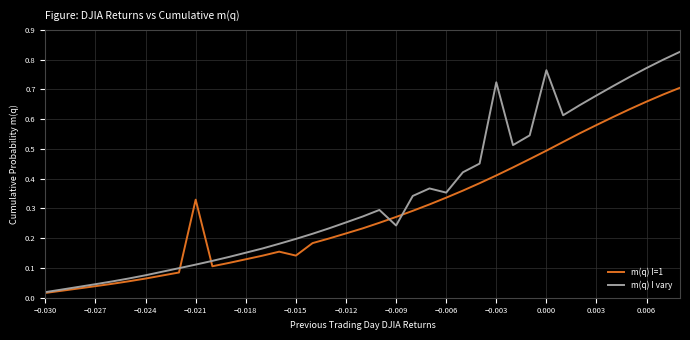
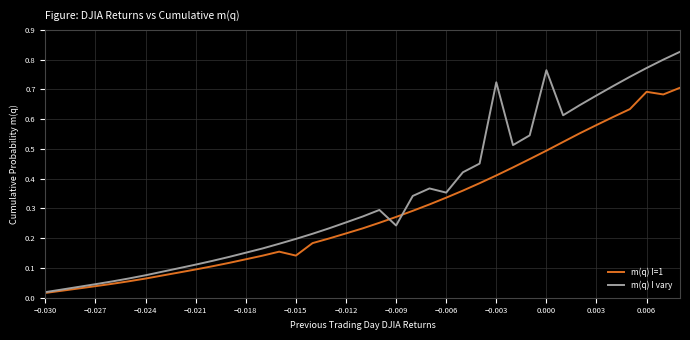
m(q) I=1, −0.021: 0.33 -> 0.09
m(q) I=1, 0.006: 0.66 -> 0.69
